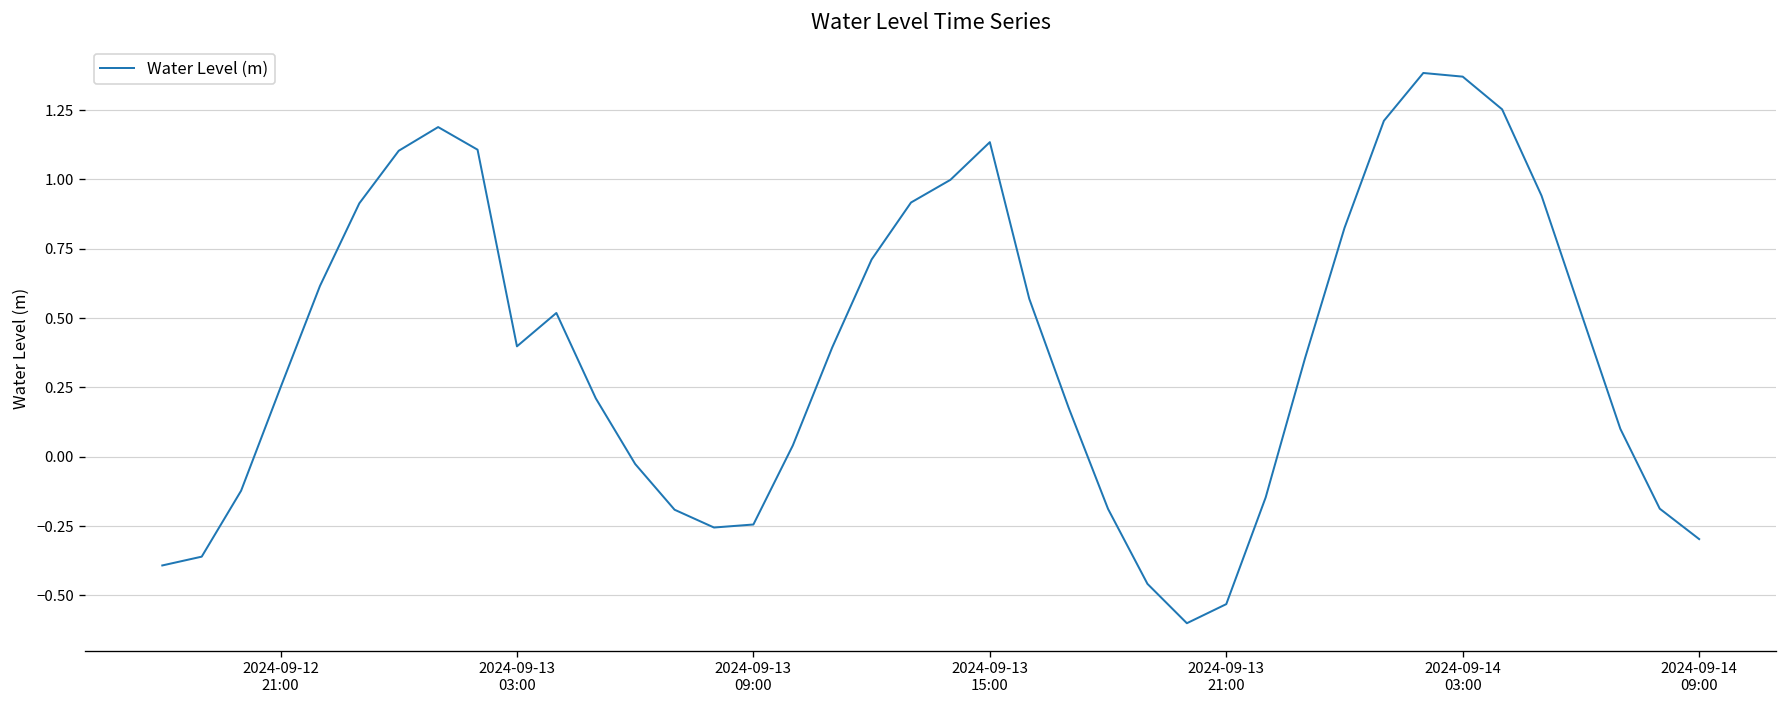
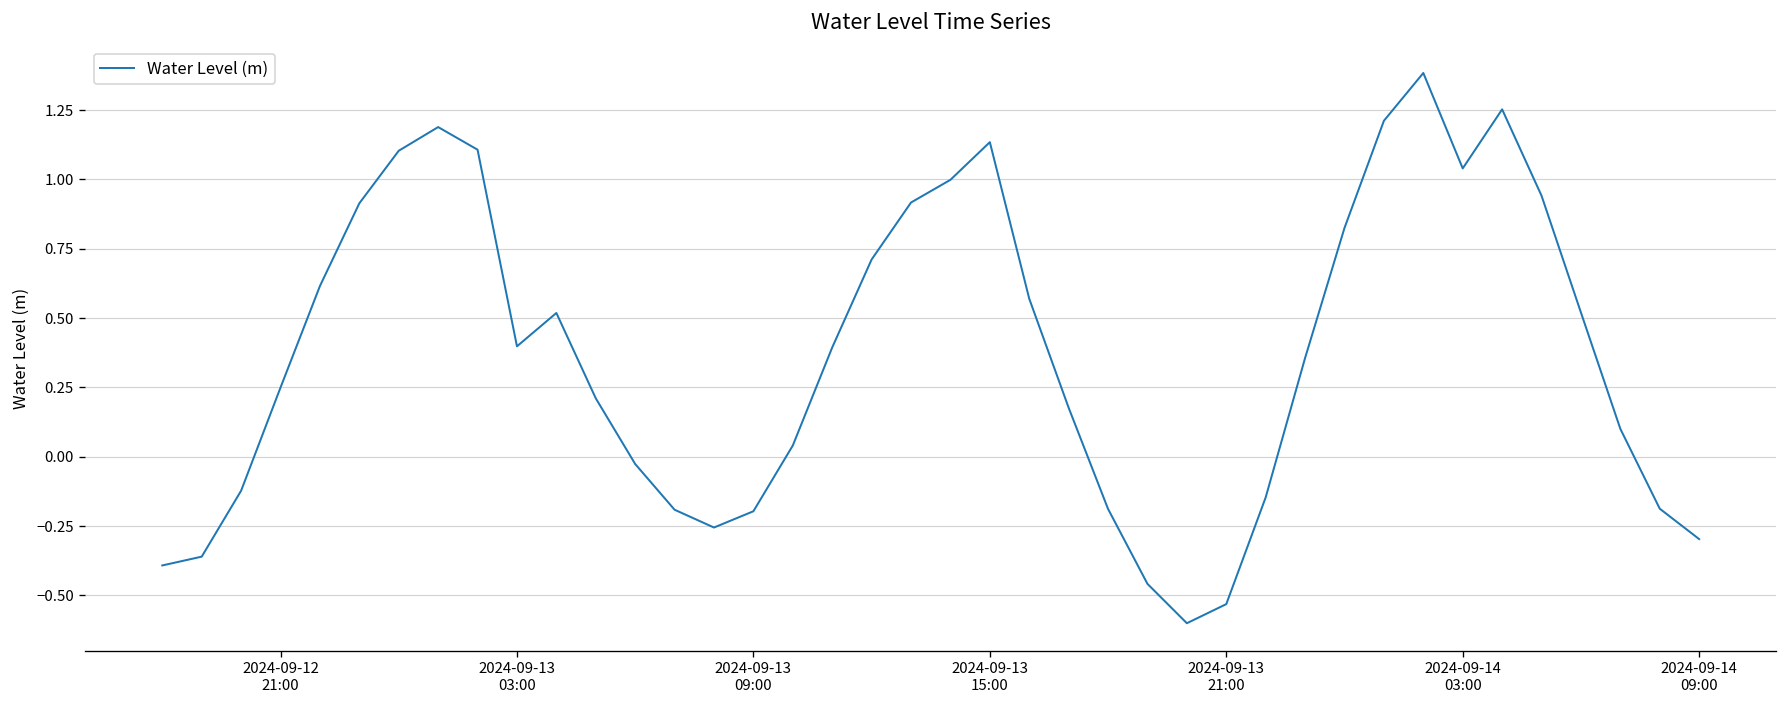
2024-09-13 09:00: -0.24 -> -0.20
2024-09-14 03:00: 1.37 -> 1.04
